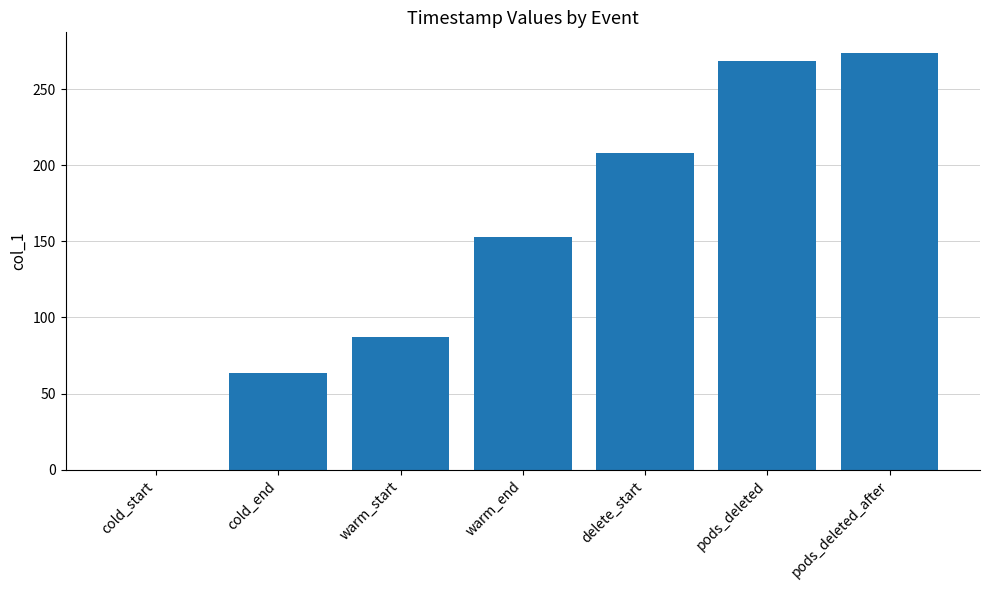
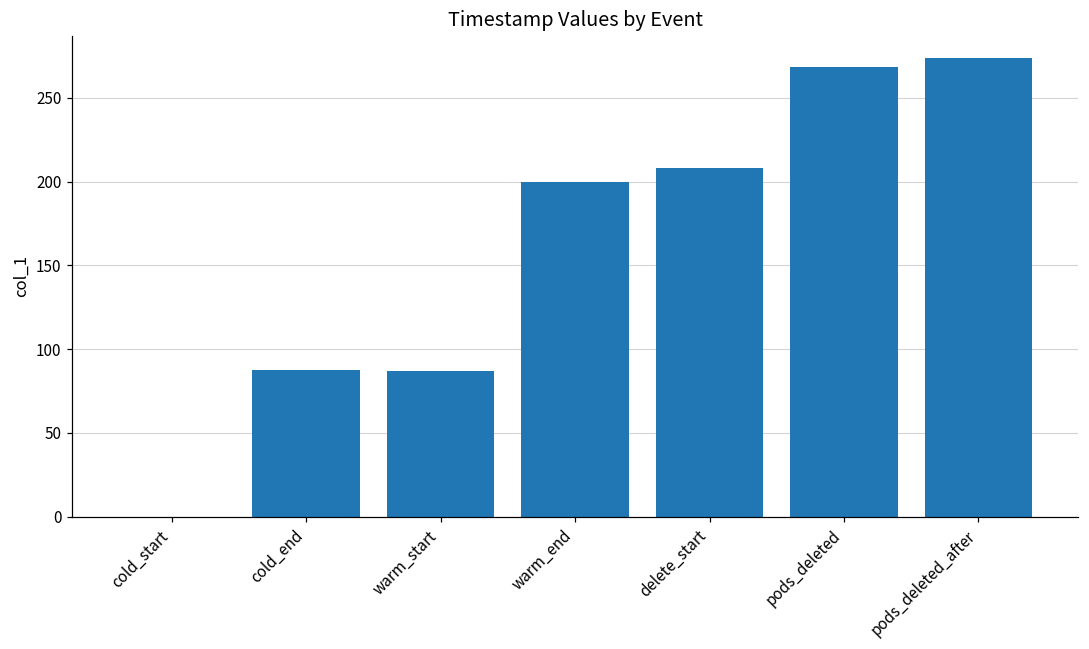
cold_end: 64 -> 88
warm_end: 153 -> 200
